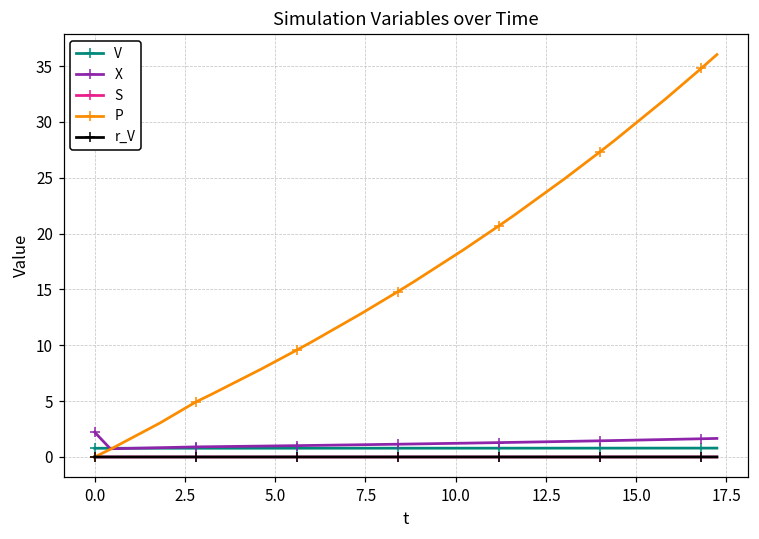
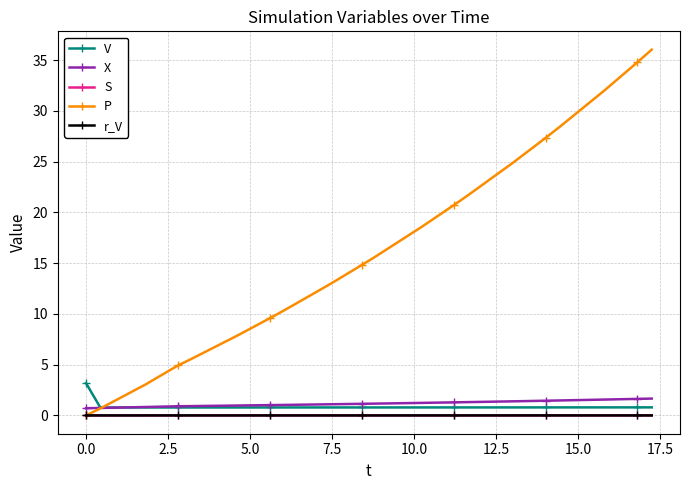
V, 0.0: 0.8 -> 3.2
X, 0.0: 2.2 -> 0.7
